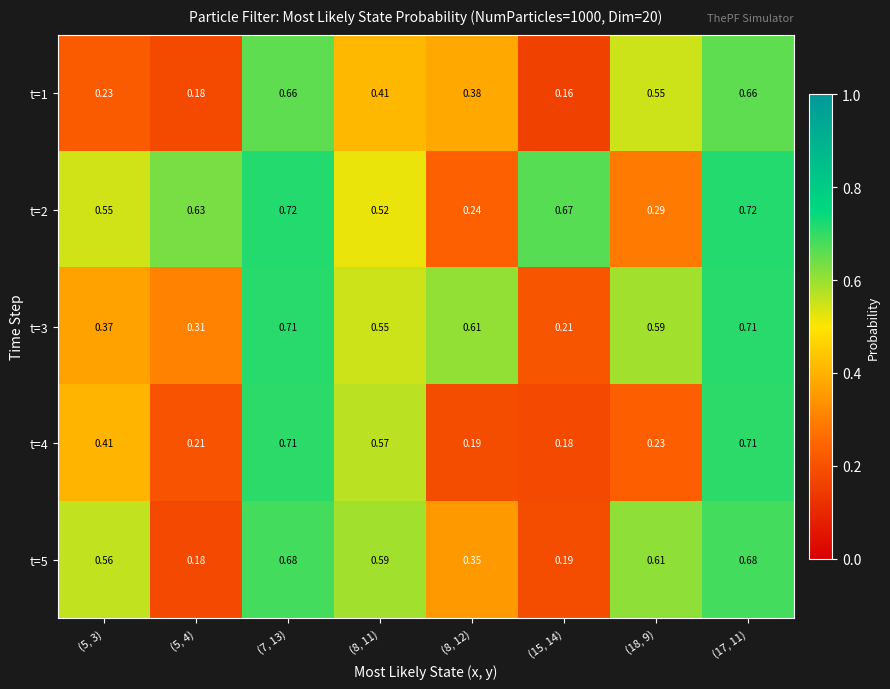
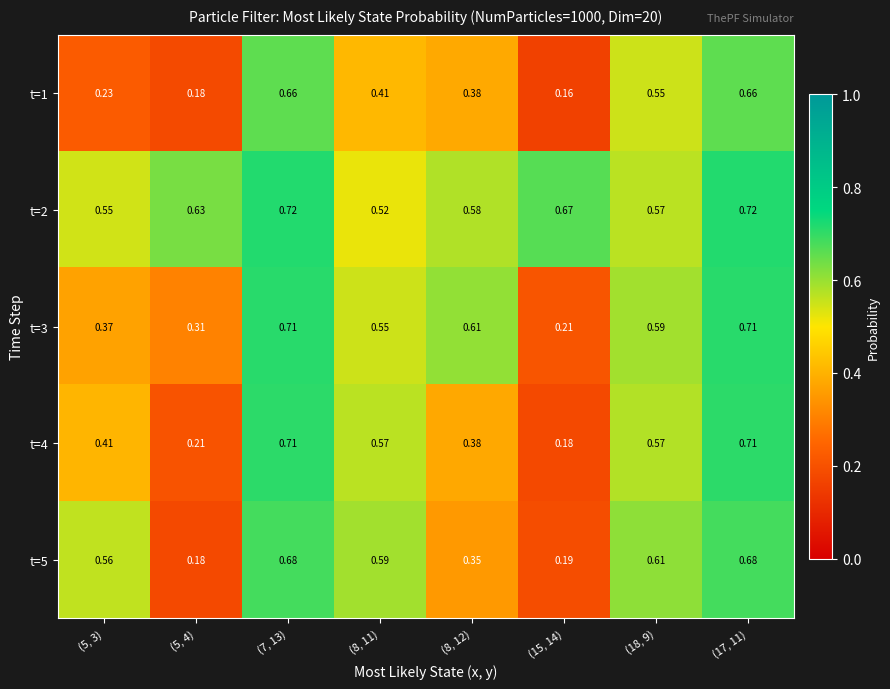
t=2, (8, 12): 0.24 -> 0.58
t=2, (18, 9): 0.29 -> 0.57
t=4, (8, 12): 0.19 -> 0.38
t=4, (18, 9): 0.23 -> 0.57
